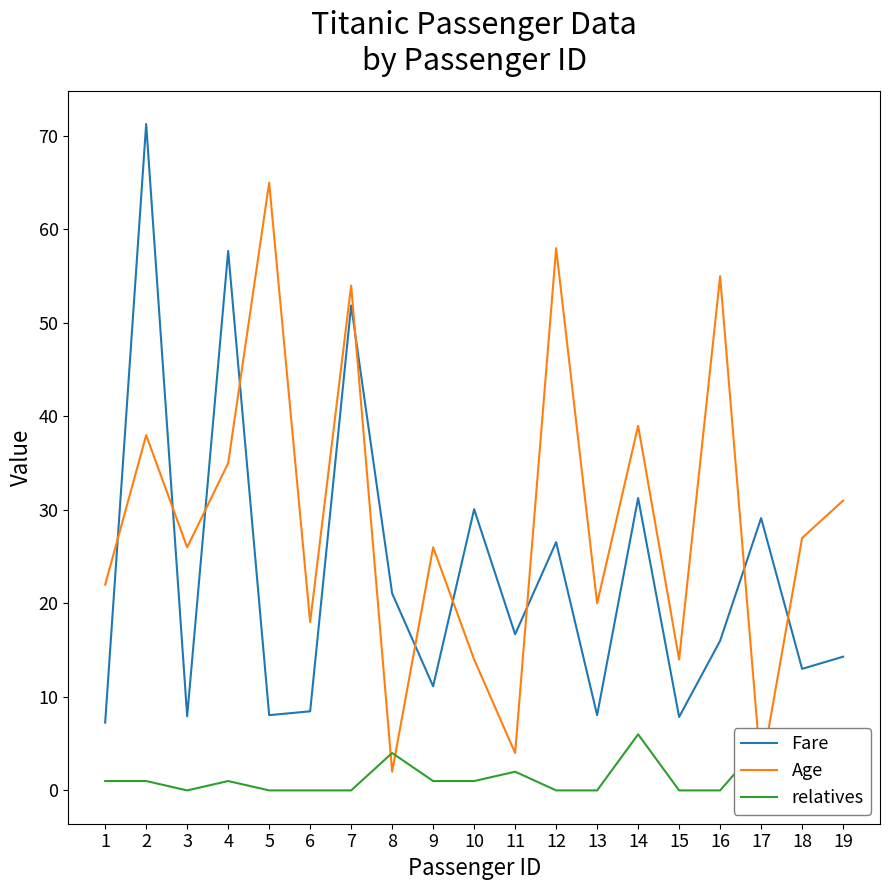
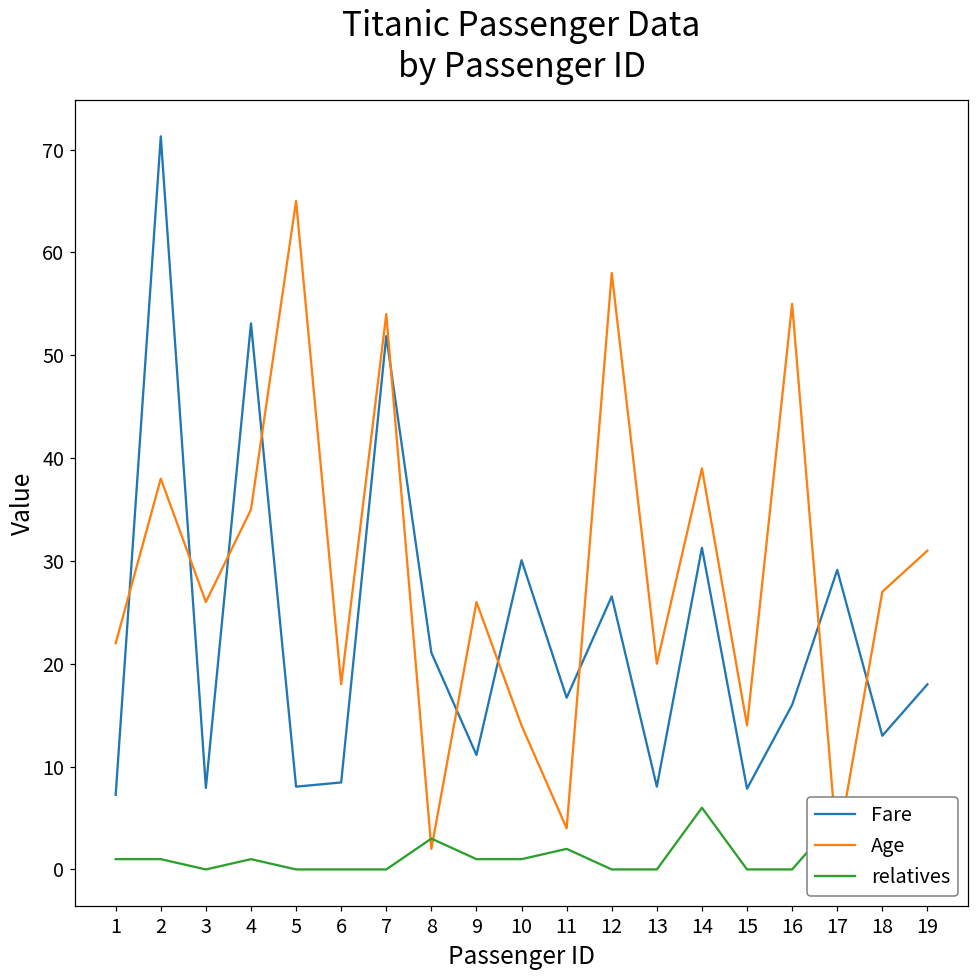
Fare, 4: 58 -> 53
relatives, 8: 4 -> 3
Fare, 19: 14 -> 18
